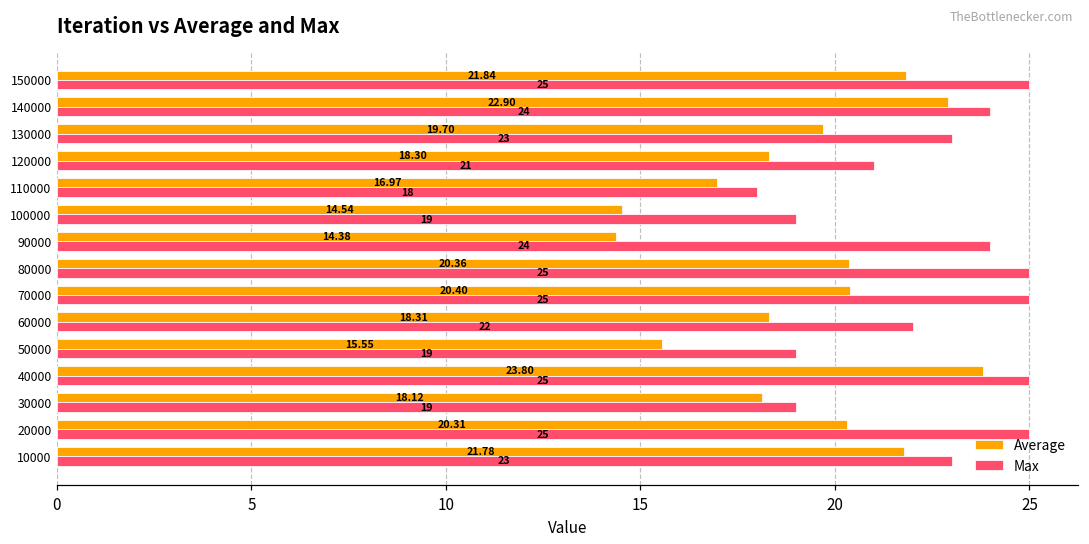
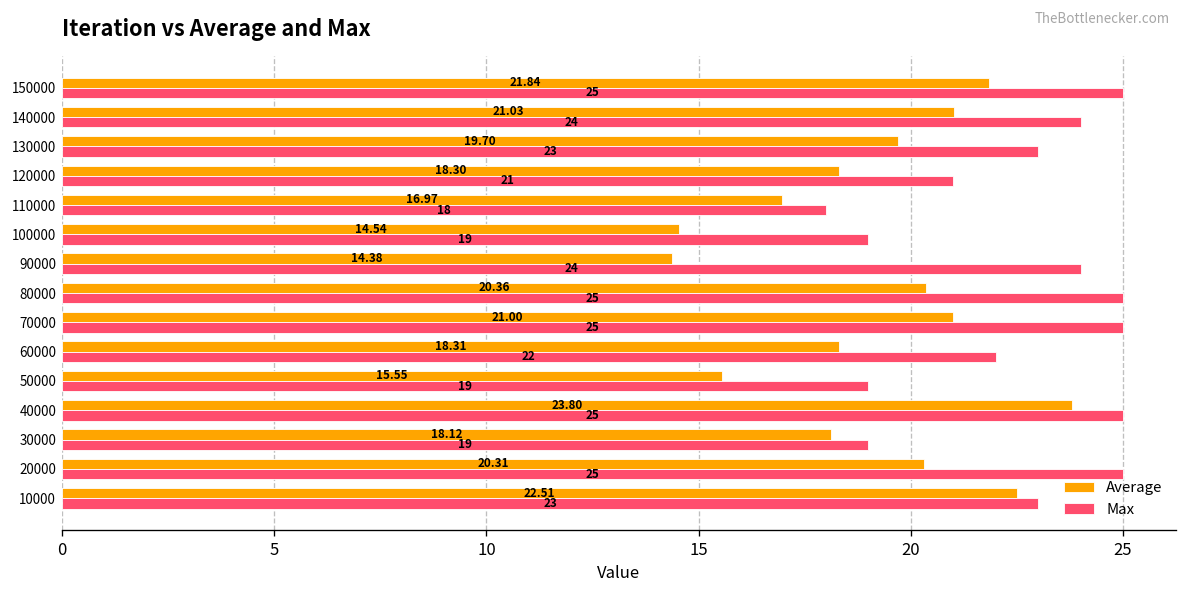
Average, 140000: 22.90 -> 21.03
Average, 70000: 20.40 -> 21.00
Average, 10000: 21.78 -> 22.51
